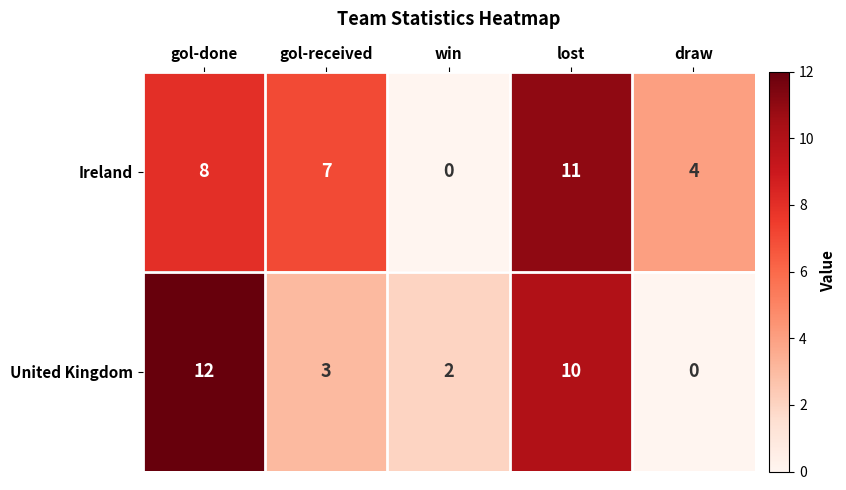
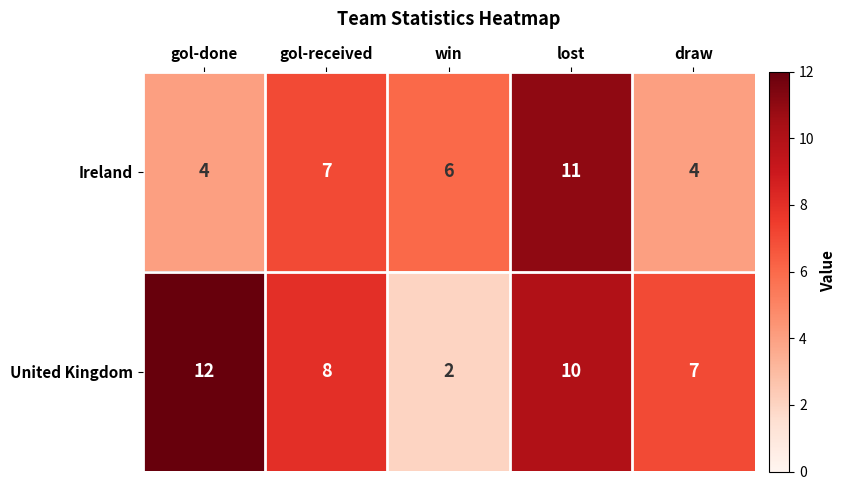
Ireland, gol-done: 8 -> 4
Ireland, win: 0 -> 6
United Kingdom, gol-received: 3 -> 8
United Kingdom, draw: 0 -> 7
